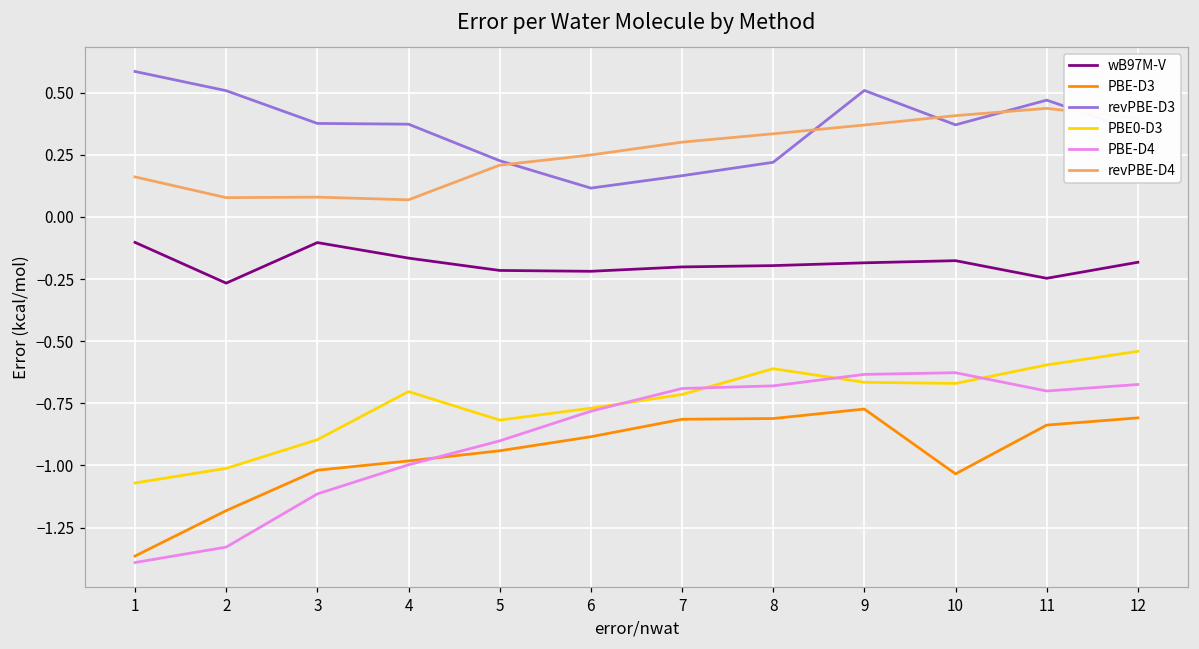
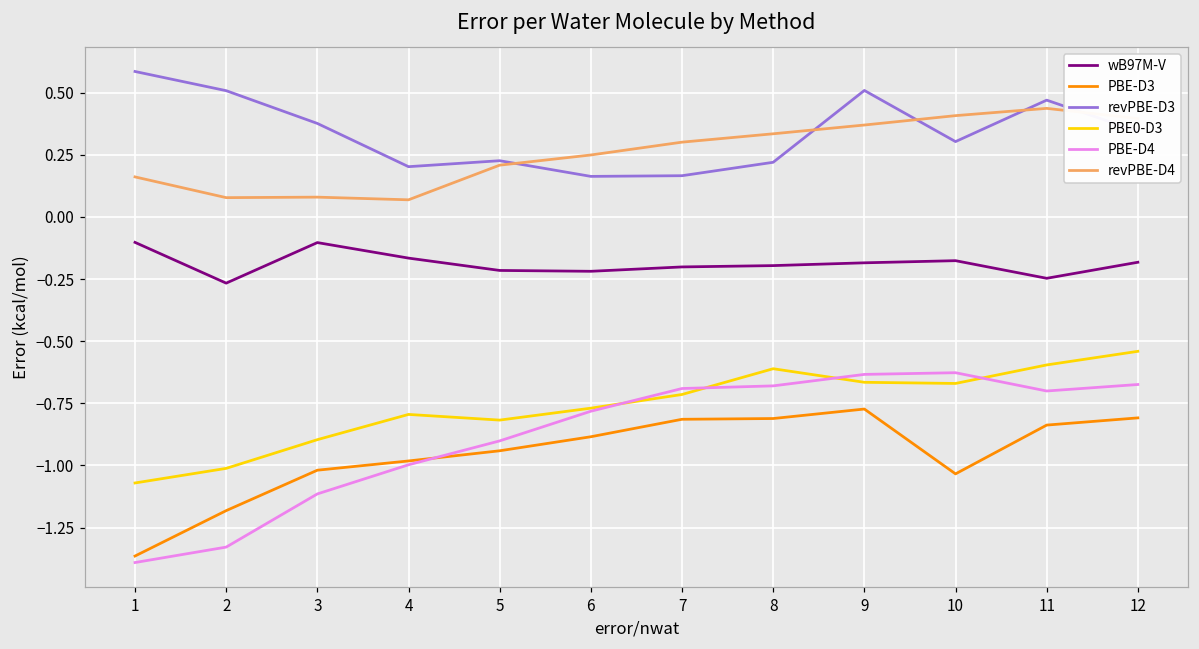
revPBE-D3, 4: 0.37 -> 0.20
PBE0-D3, 4: -0.70 -> -0.79
revPBE-D3, 6: 0.12 -> 0.16
revPBE-D3, 10: 0.37 -> 0.30
